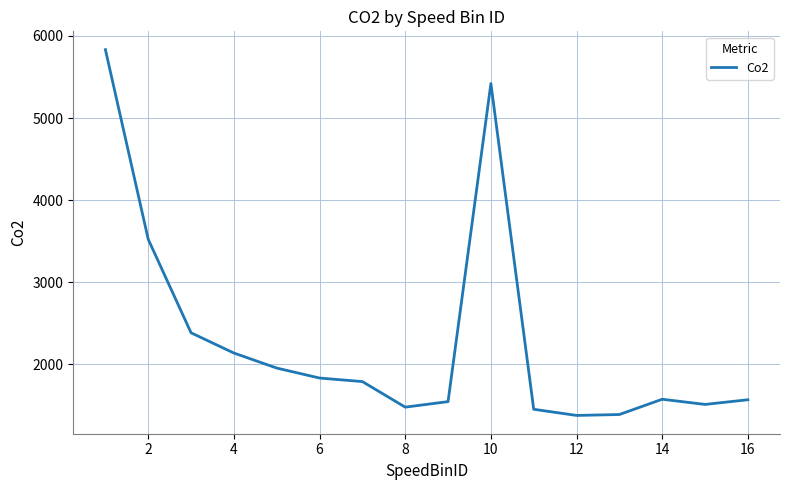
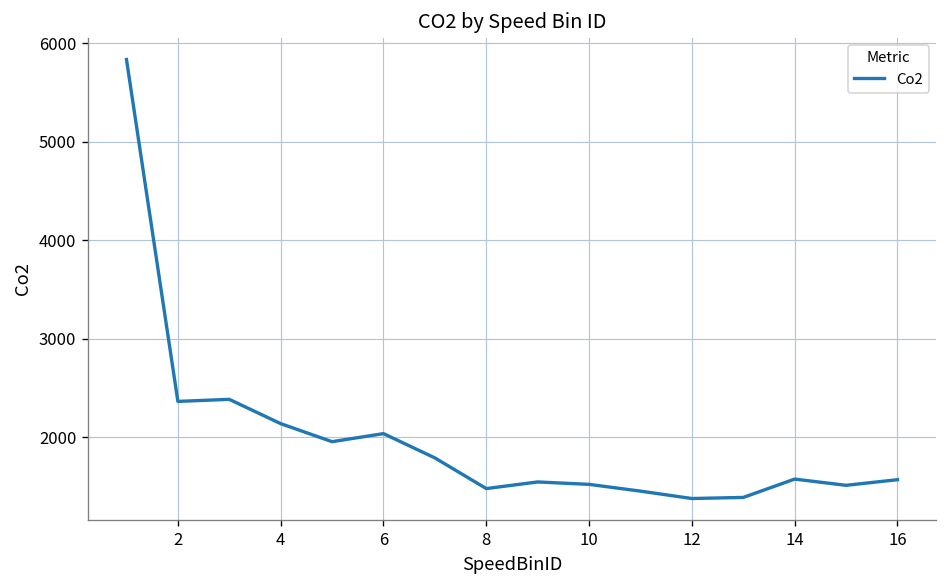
2: 3500 -> 2400
6: 1800 -> 2000
10: 5400 -> 1500
